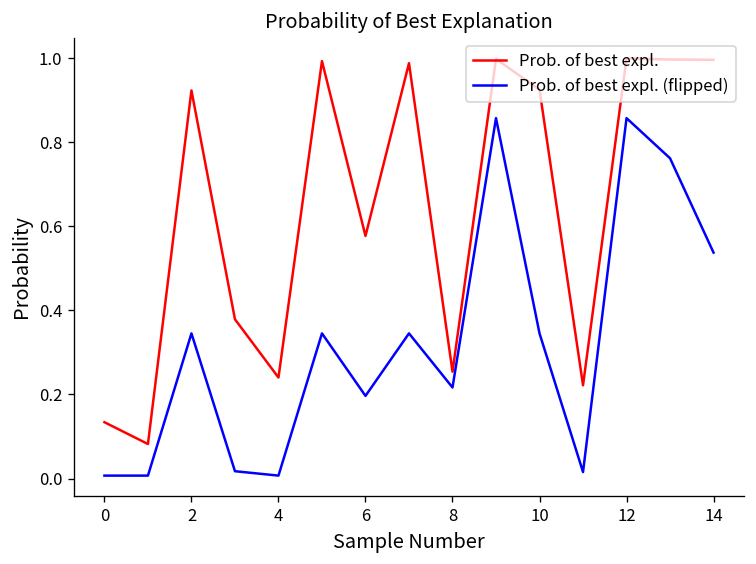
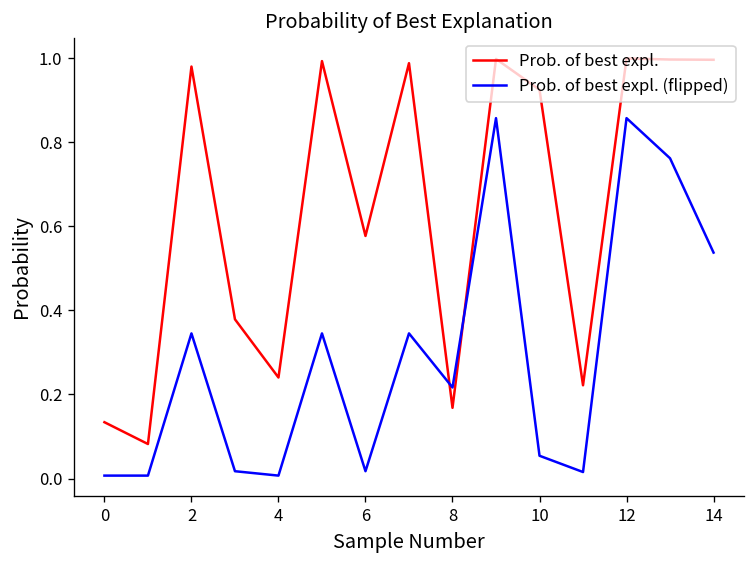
Prob. of best expl., 2: 0.92 -> 0.98
Prob. of best expl. (flipped), 6: 0.20 -> 0.02
Prob. of best expl., 8: 0.25 -> 0.17
Prob. of best expl. (flipped), 10: 0.35 -> 0.05
